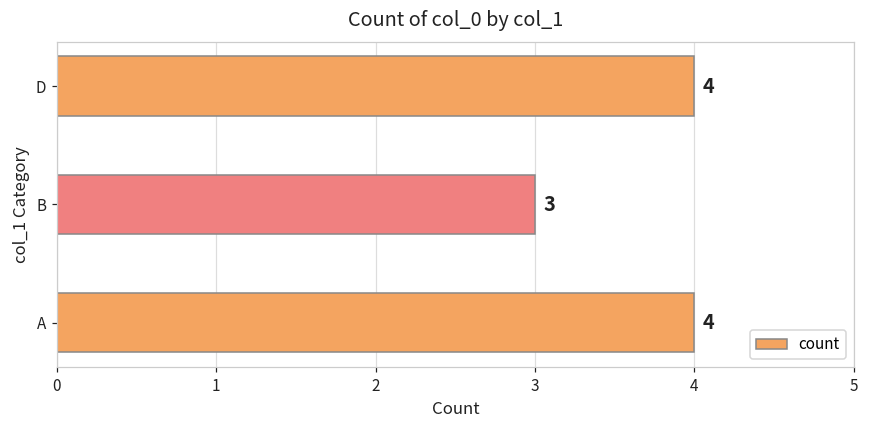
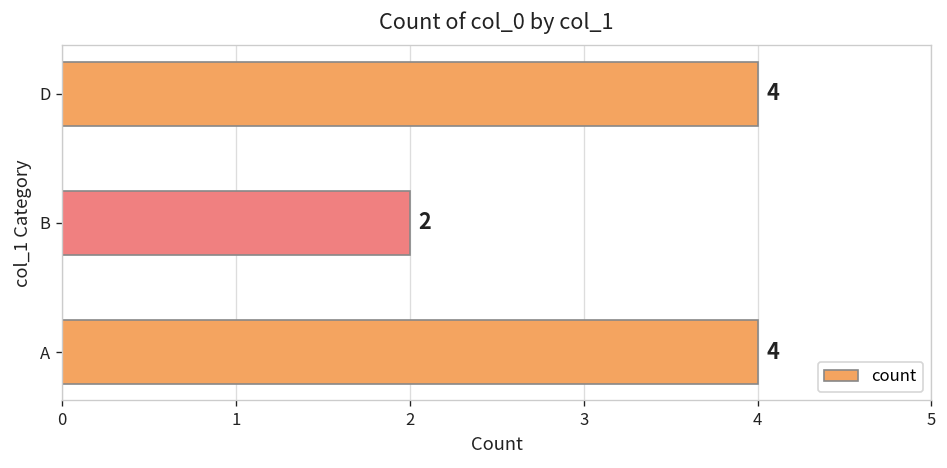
B: 3 -> 2
